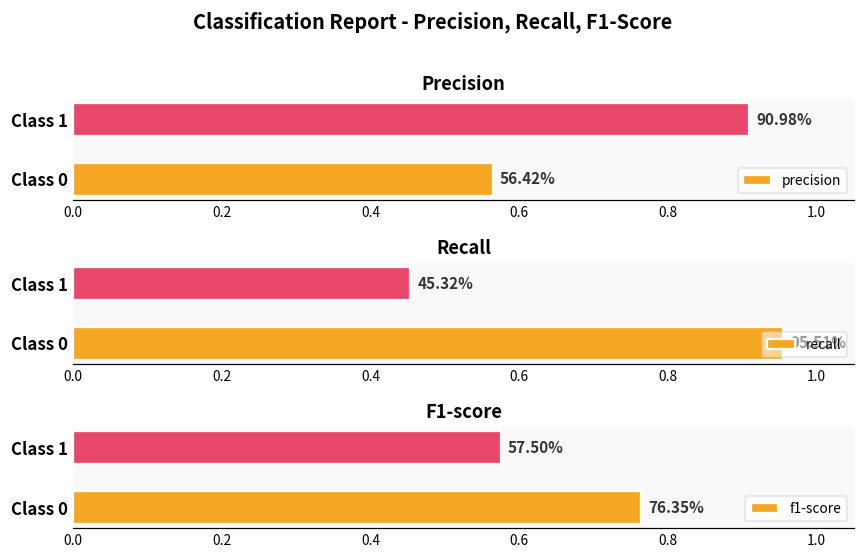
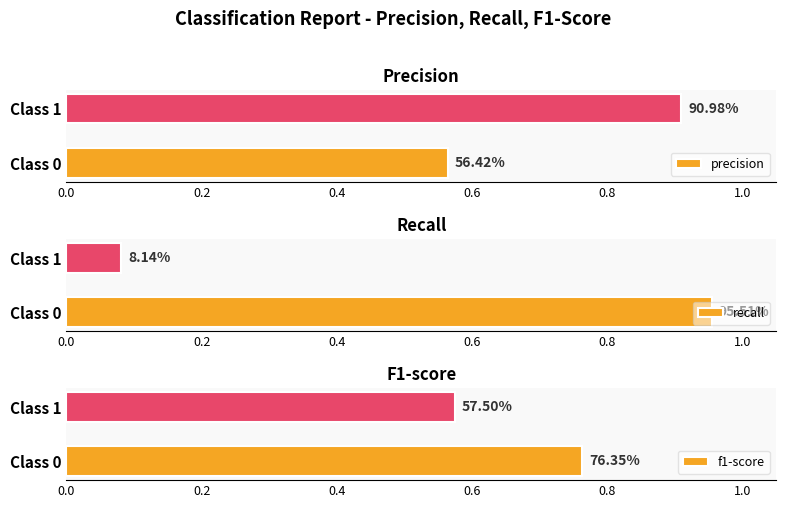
Recall, Class 1: 45.32% -> 8.14%
